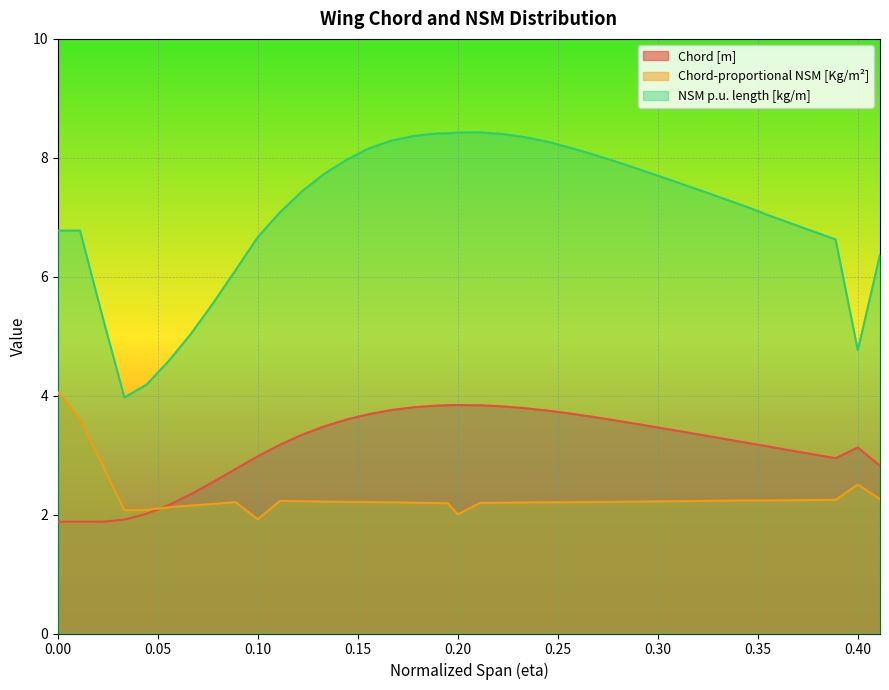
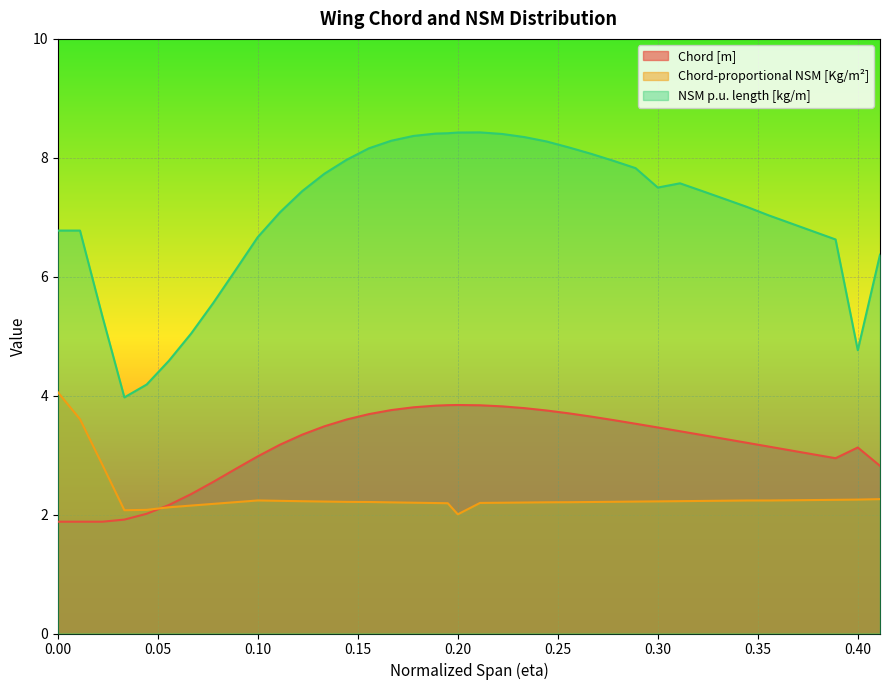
Chord-proportional NSM [Kg/m²], 0.10: 1.9 -> 2.2
NSM p.u. length [kg/m], 0.30: 7.7 -> 7.5
Chord-proportional NSM [Kg/m²], 0.40: 2.5 -> 2.3
